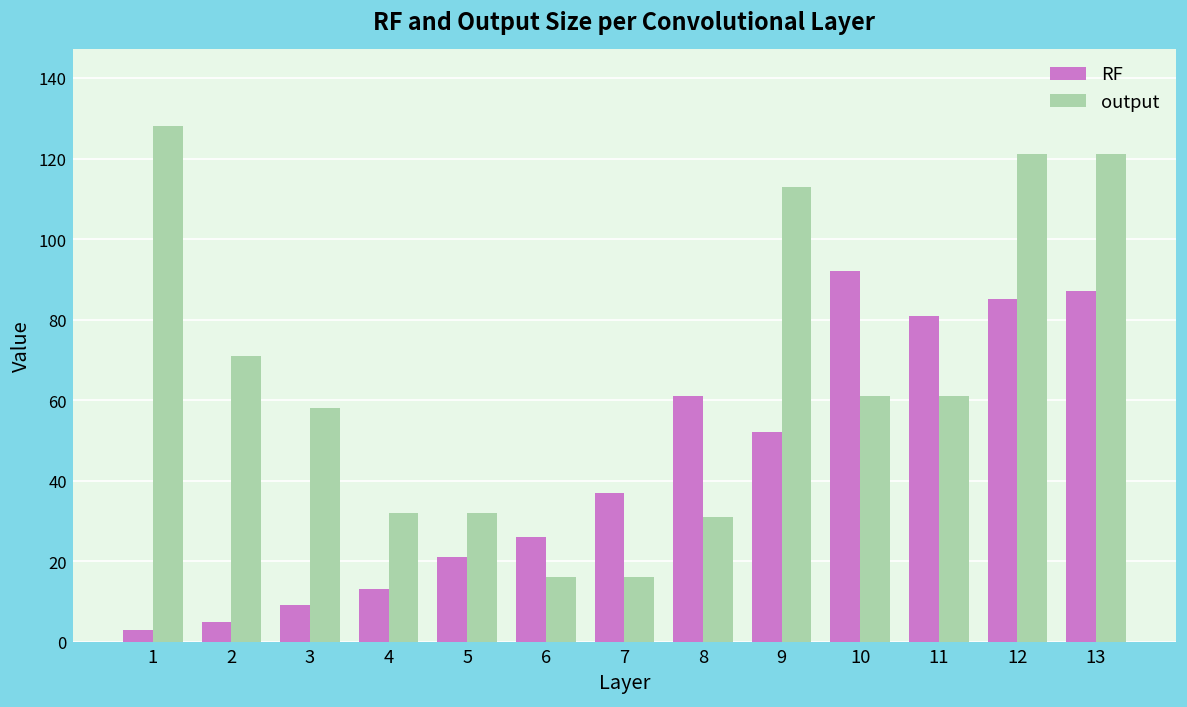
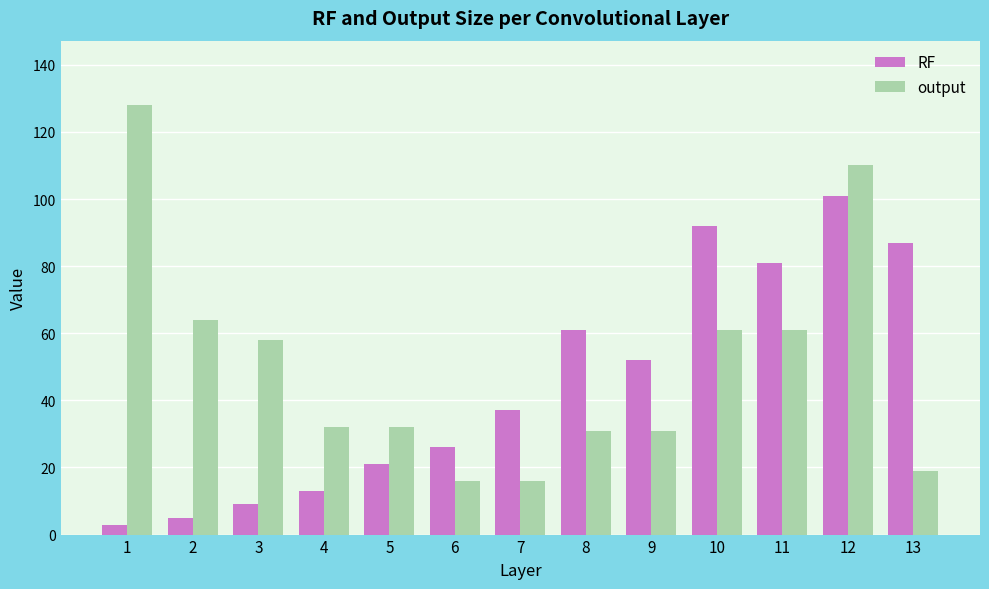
output, 2: 71 -> 64
output, 9: 113 -> 31
RF, 12: 85 -> 101
output, 12: 121 -> 110
output, 13: 121 -> 19
